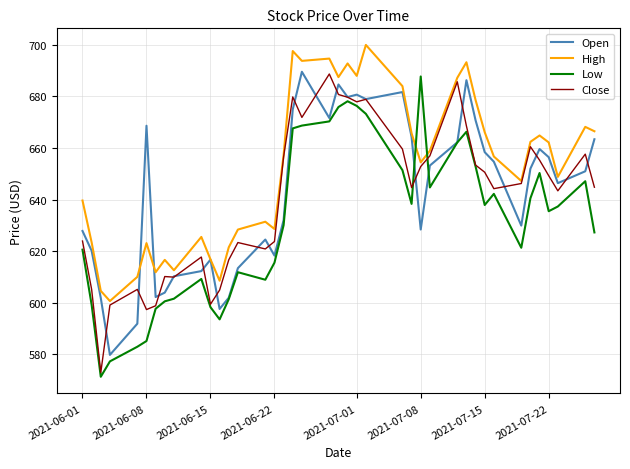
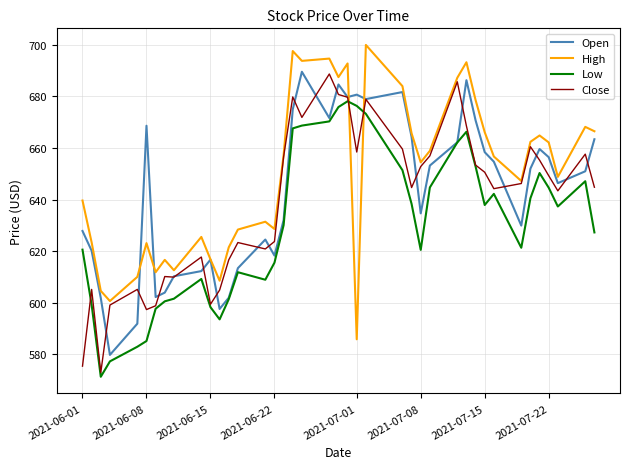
Close, 2021-06-01: 624 -> 575
High, 2021-07-01: 688 -> 586
Close, 2021-07-01: 678 -> 658
Open, 2021-07-08: 628 -> 635
Low, 2021-07-08: 688 -> 620
Low, 2021-07-22: 635 -> 645
